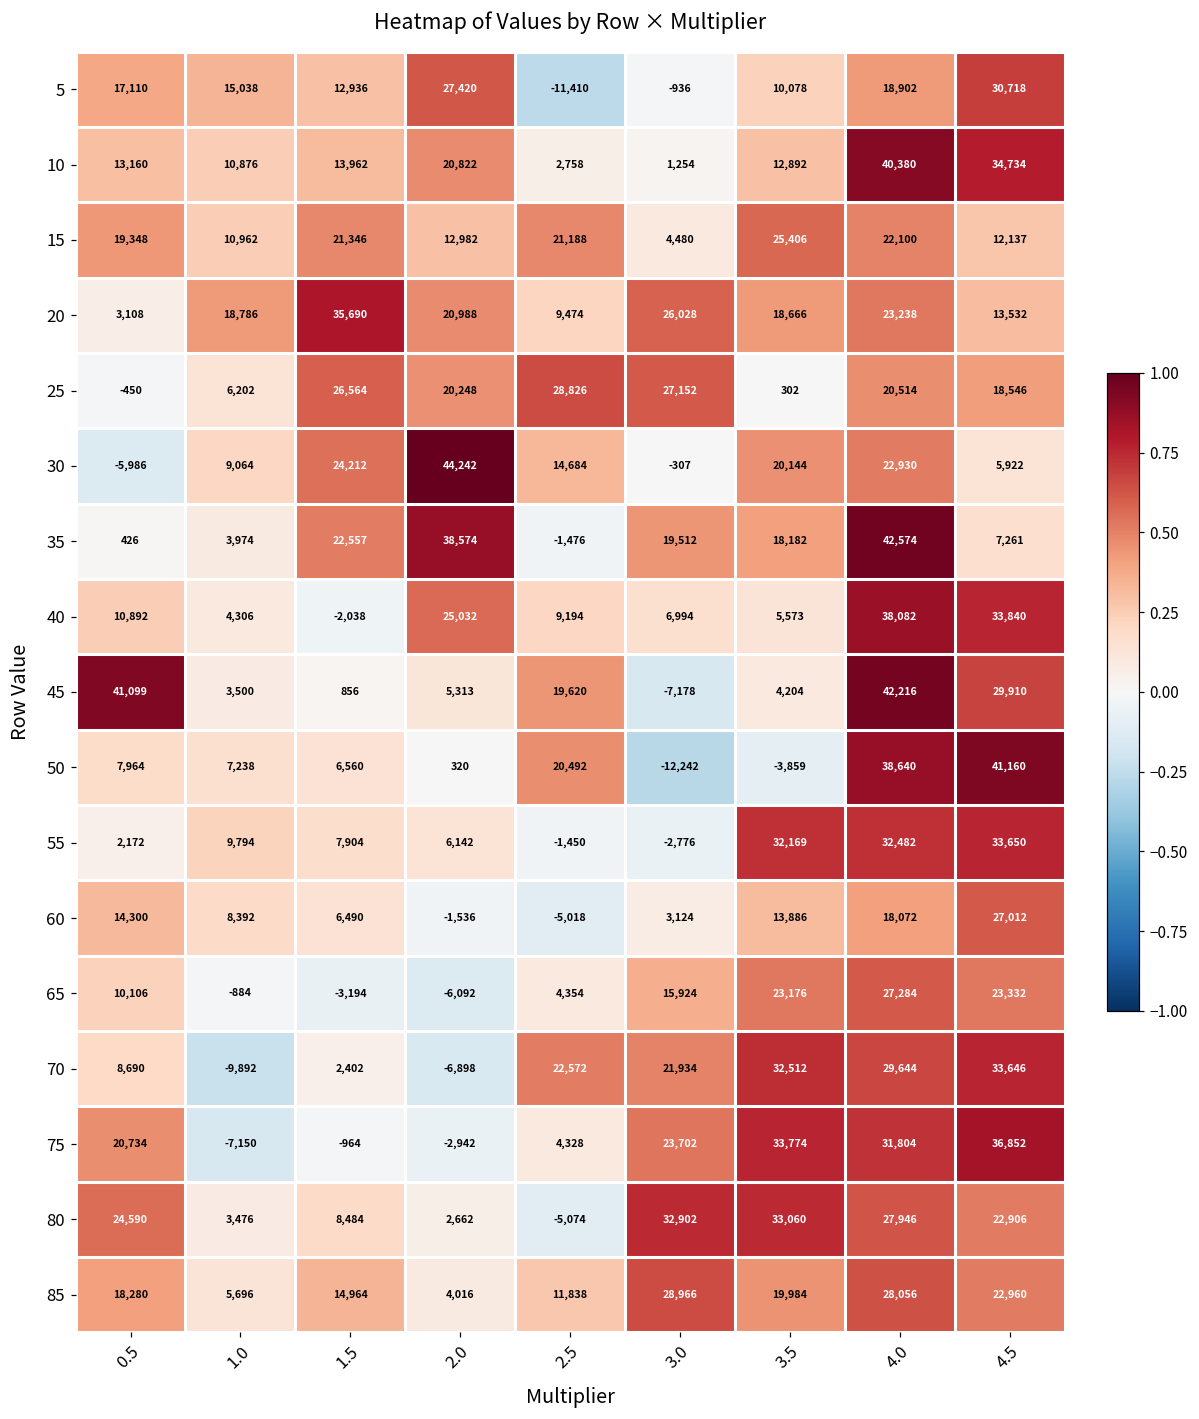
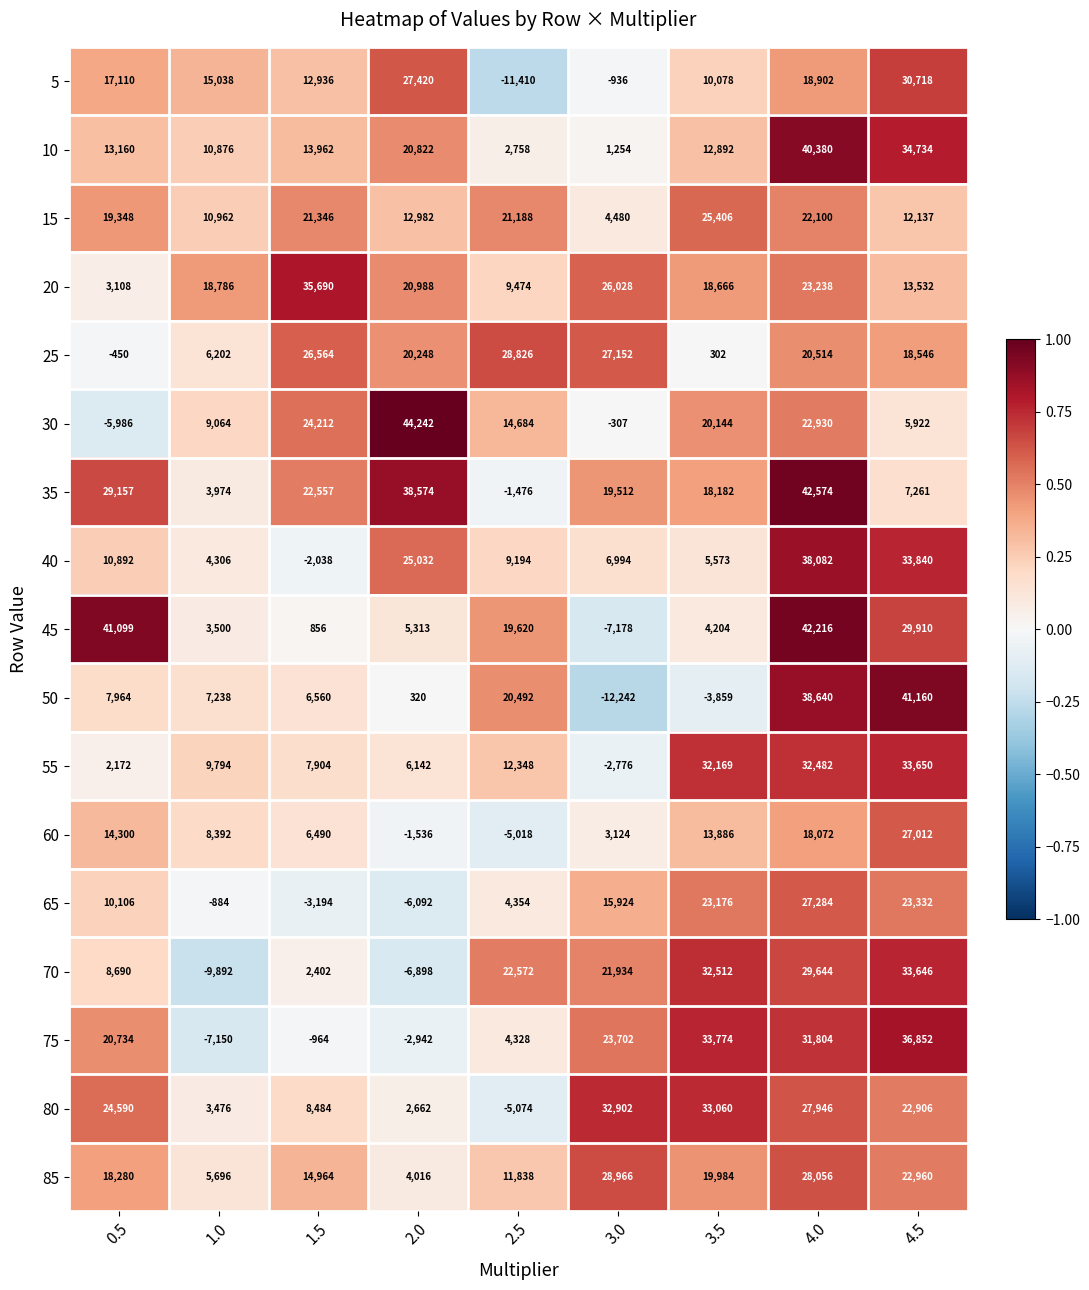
35, 0.5: 426 -> 29,157
55, 2.5: -1,450 -> 12,348
